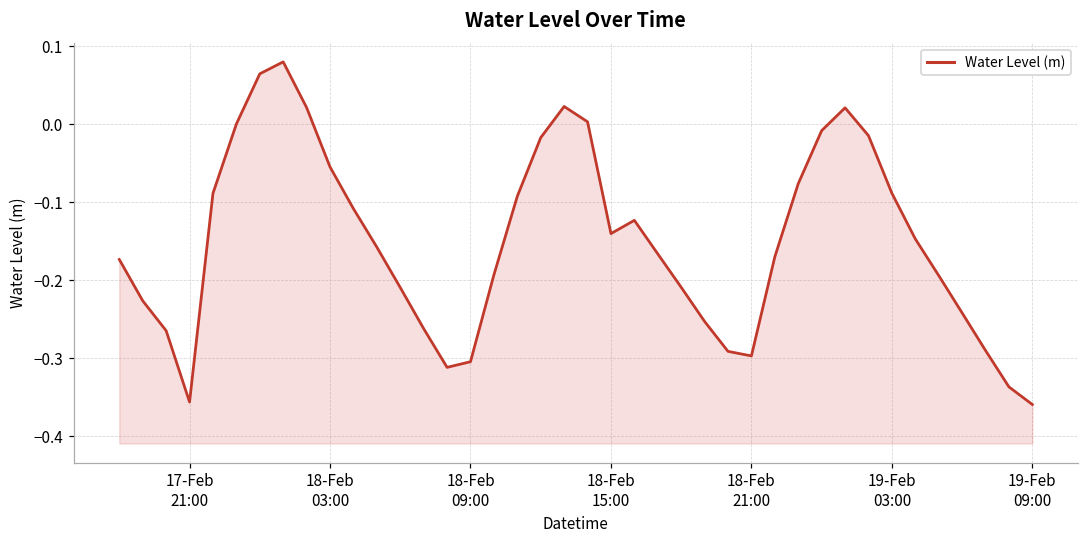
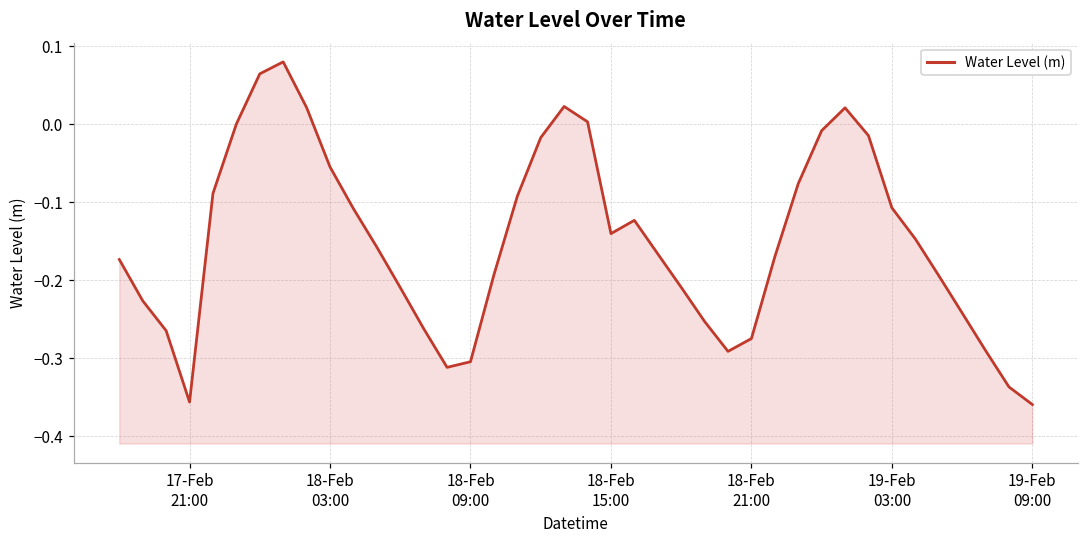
18-Feb 21:00: -0.30 -> -0.27
19-Feb 03:00: -0.09 -> -0.11
